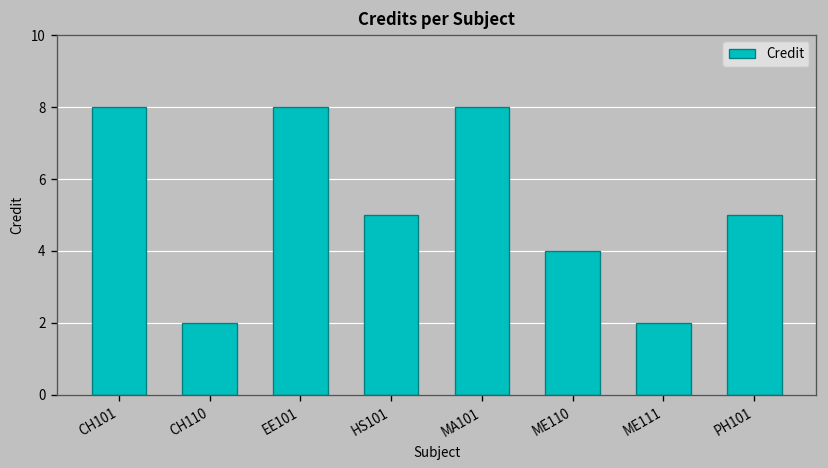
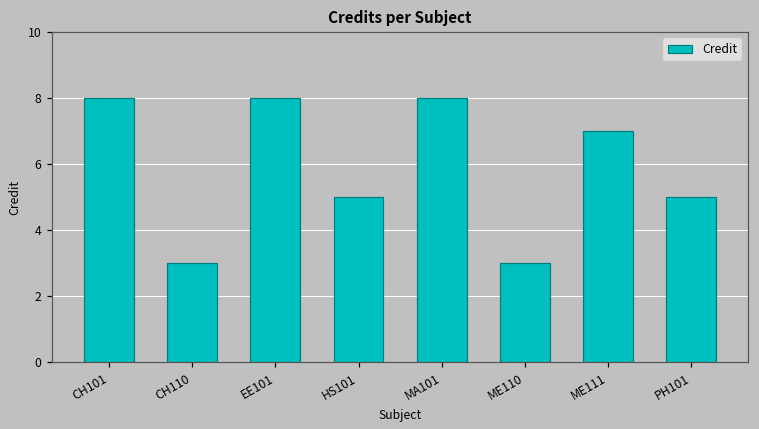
CH110: 2 -> 3
ME110: 4 -> 3
ME111: 2 -> 7
